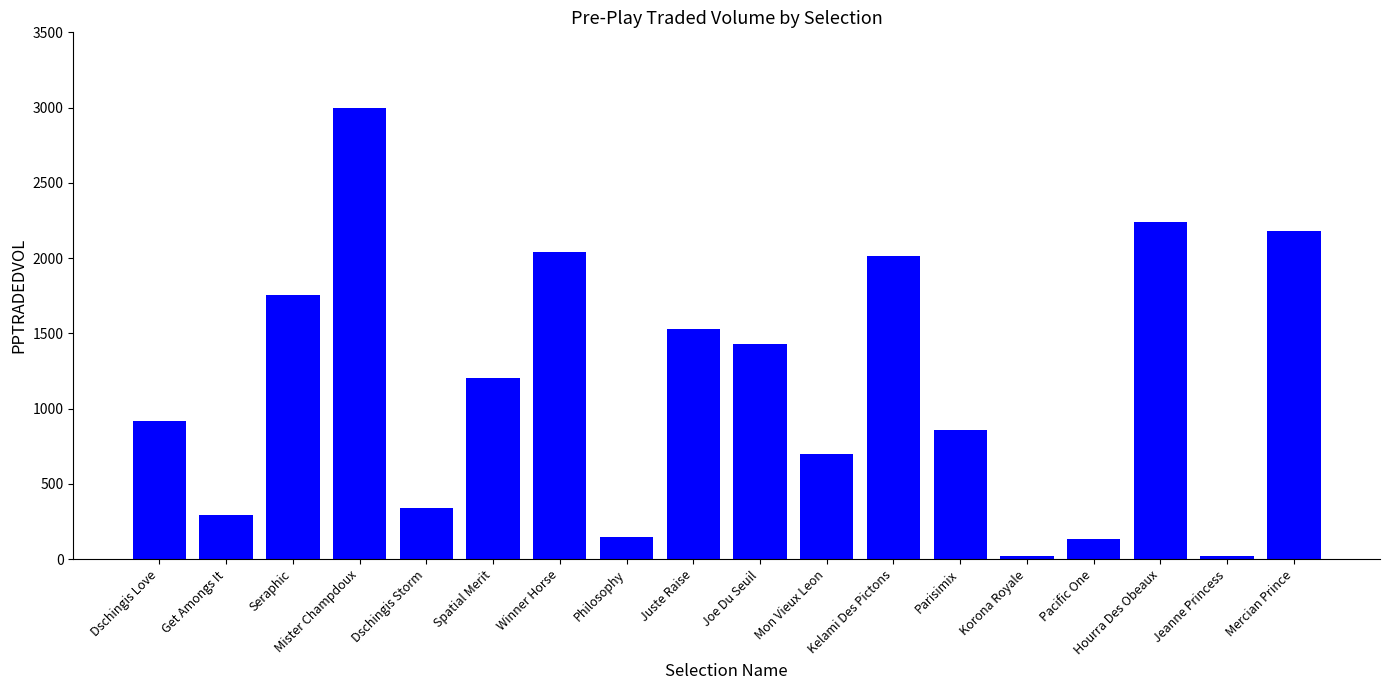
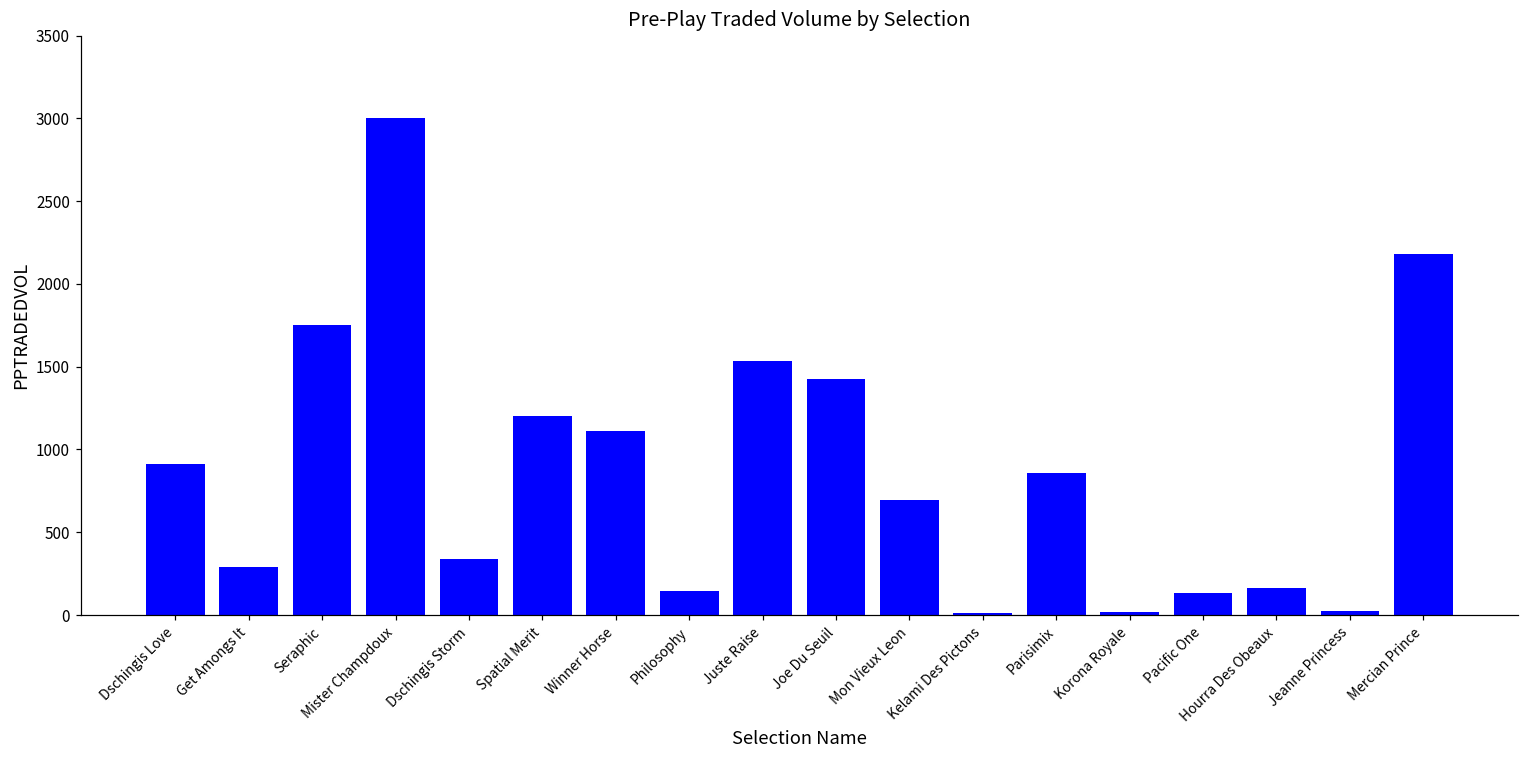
Winner Horse: 2040 -> 1110
Kelami Des Pictons: 2010 -> 10
Hourra Des Obeaux: 2240 -> 160
